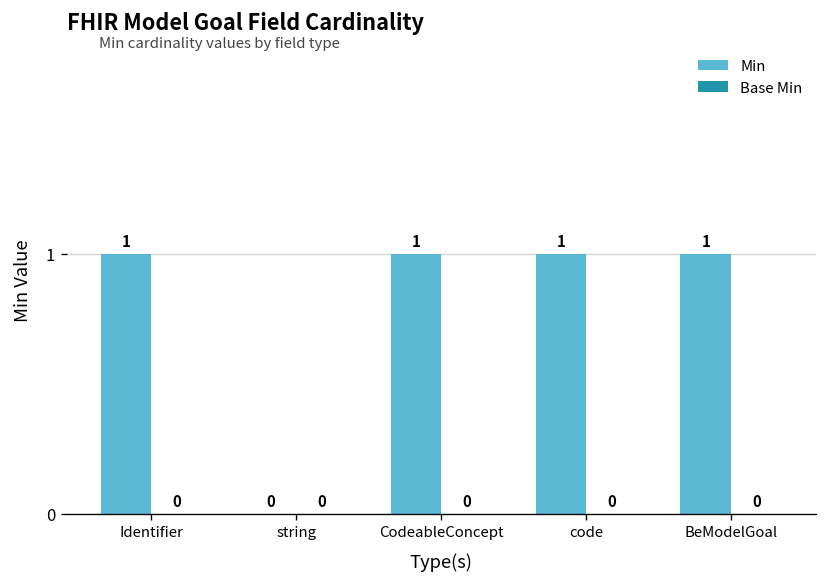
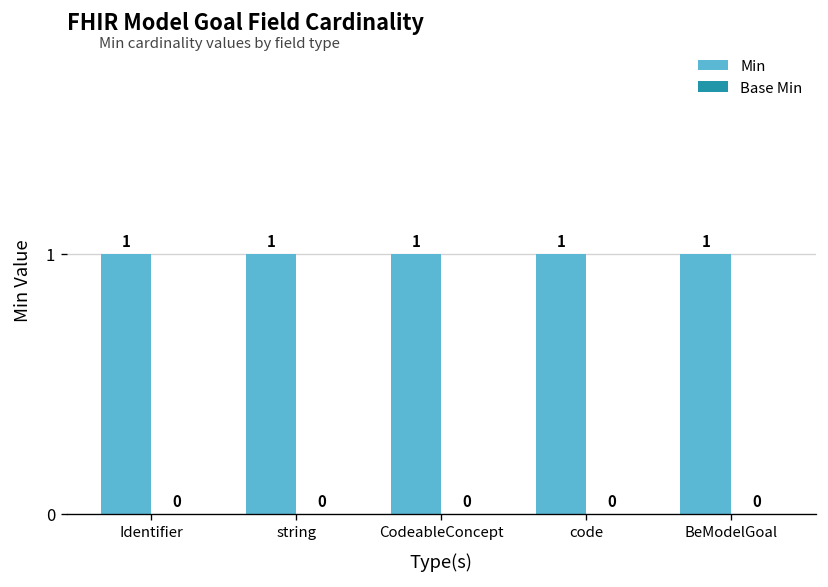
Min, string: 0 -> 1
